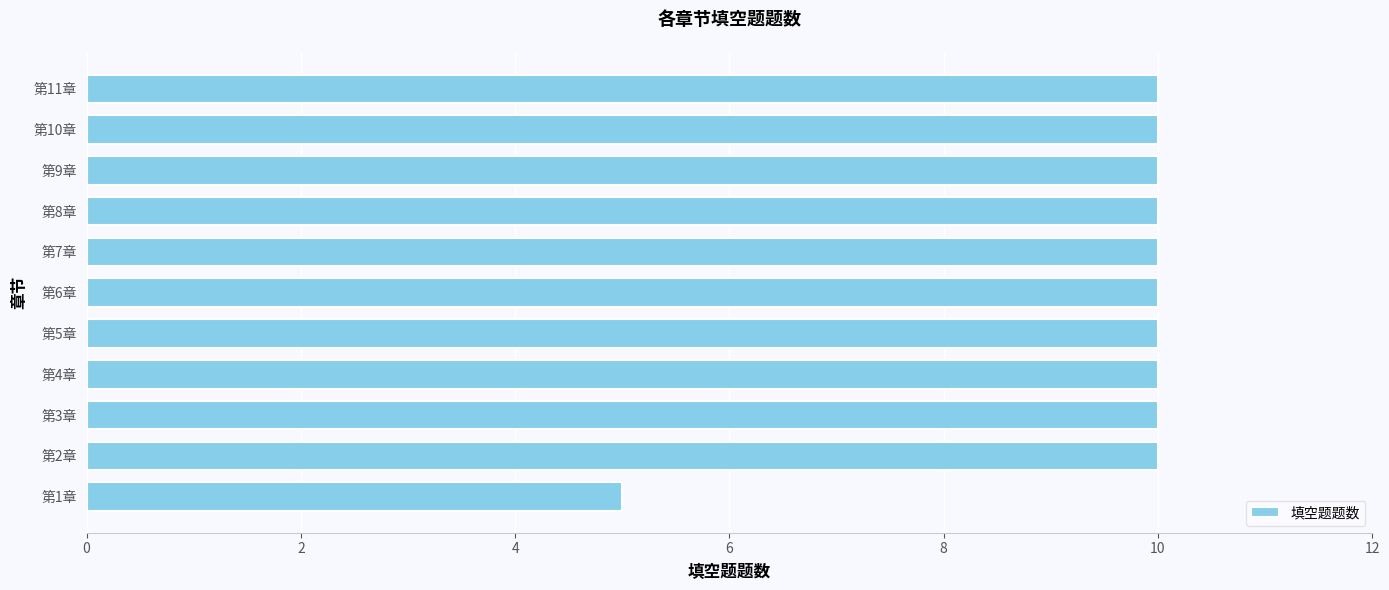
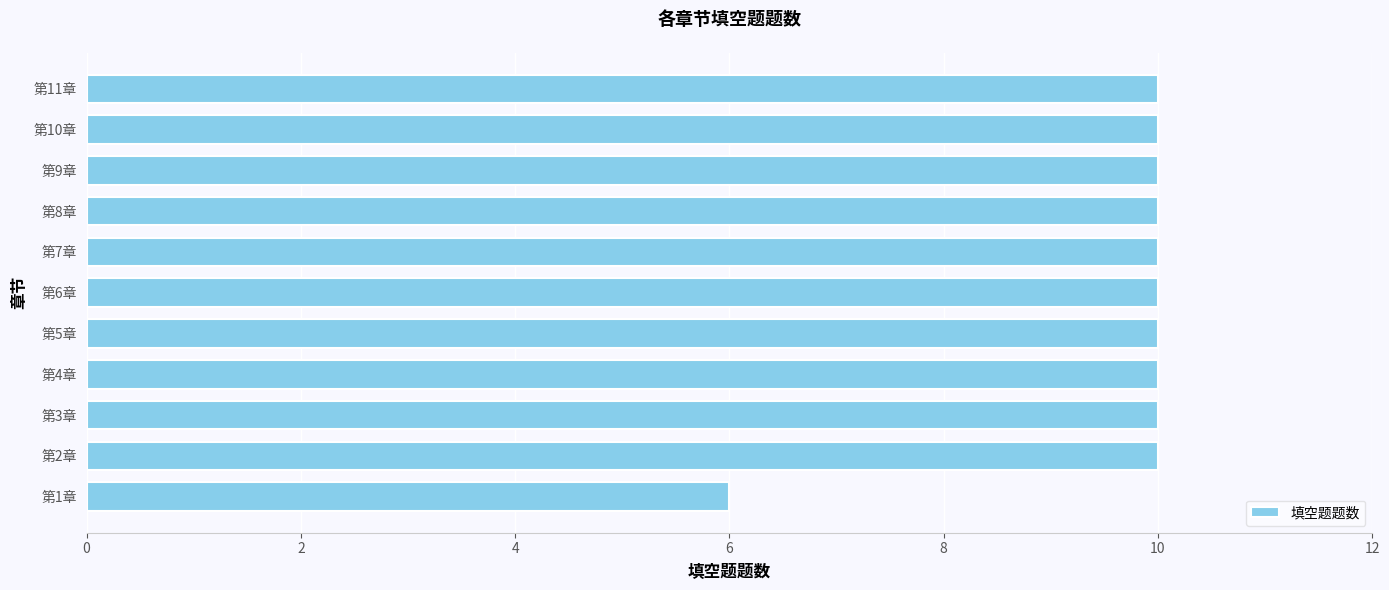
第1章: 5 -> 6
